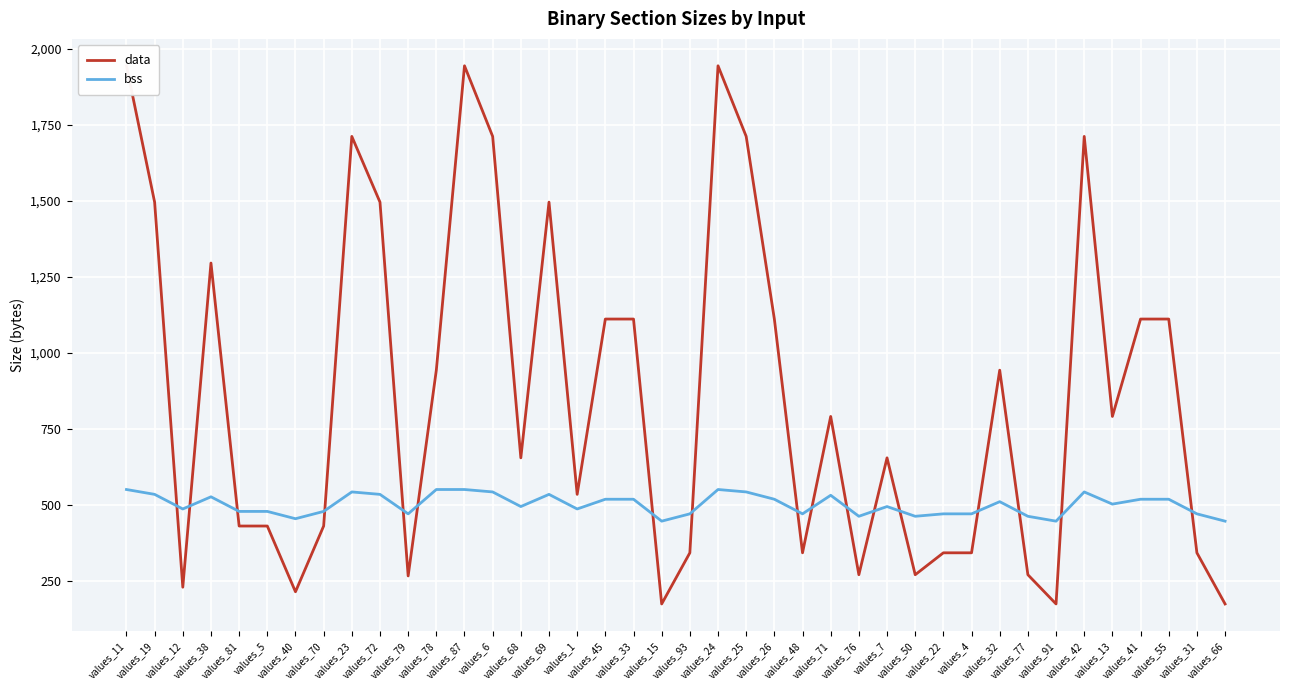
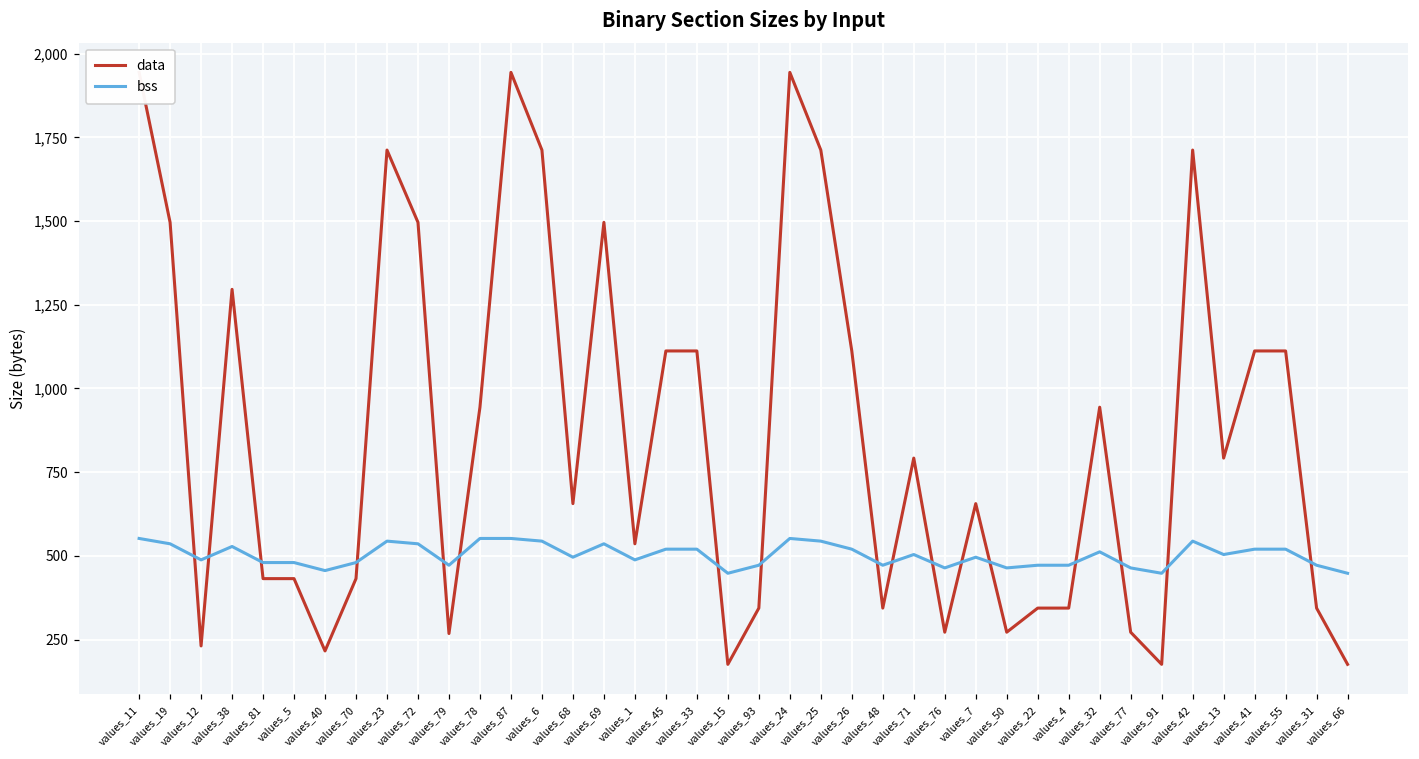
bss, values_71: 530 -> 500
